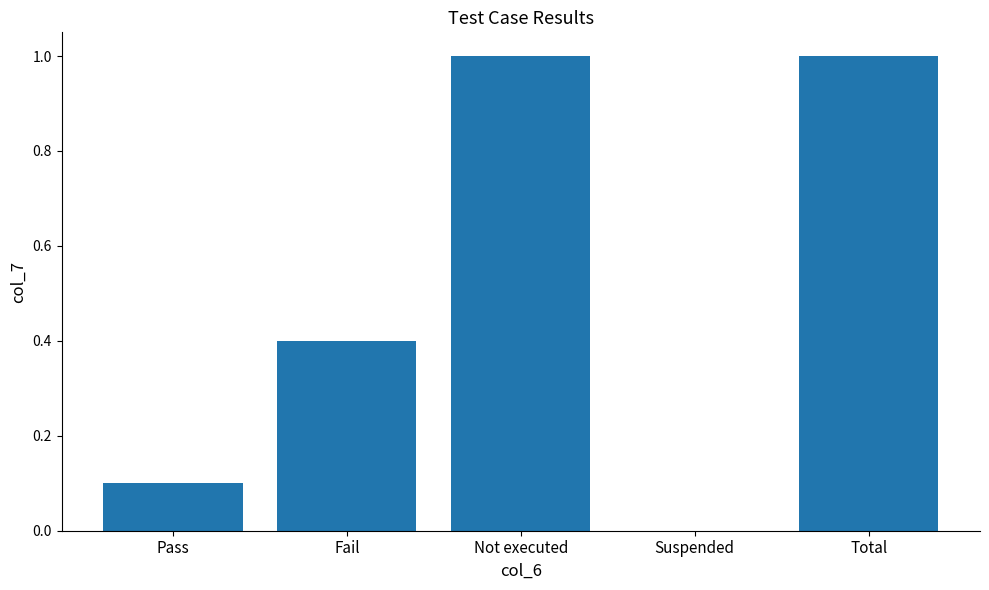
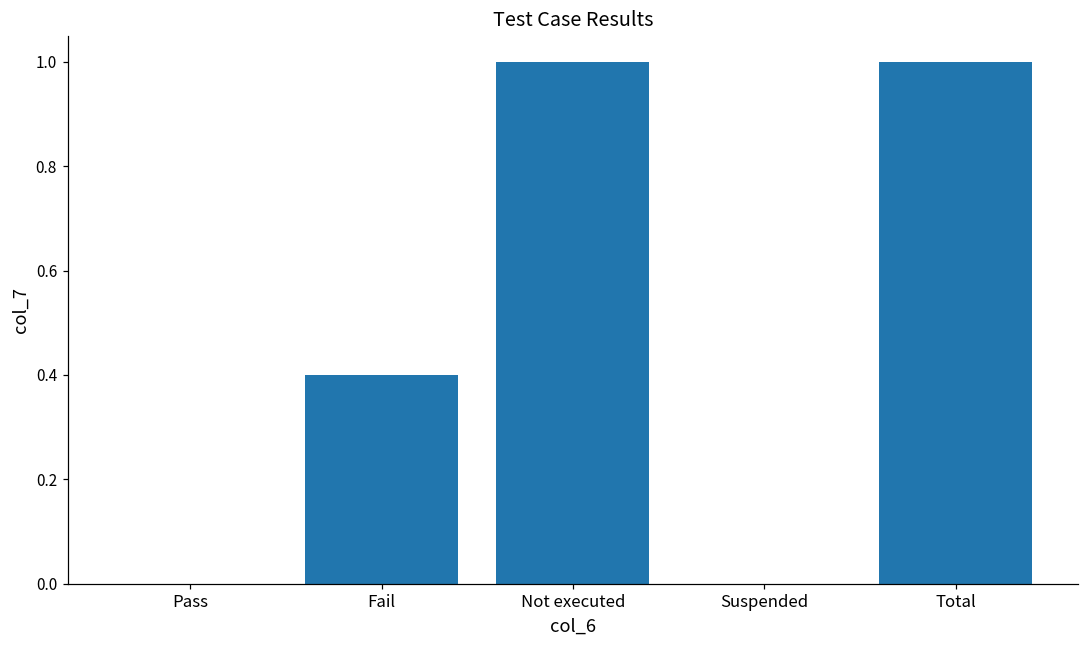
Pass: 0.1 -> 0.0
